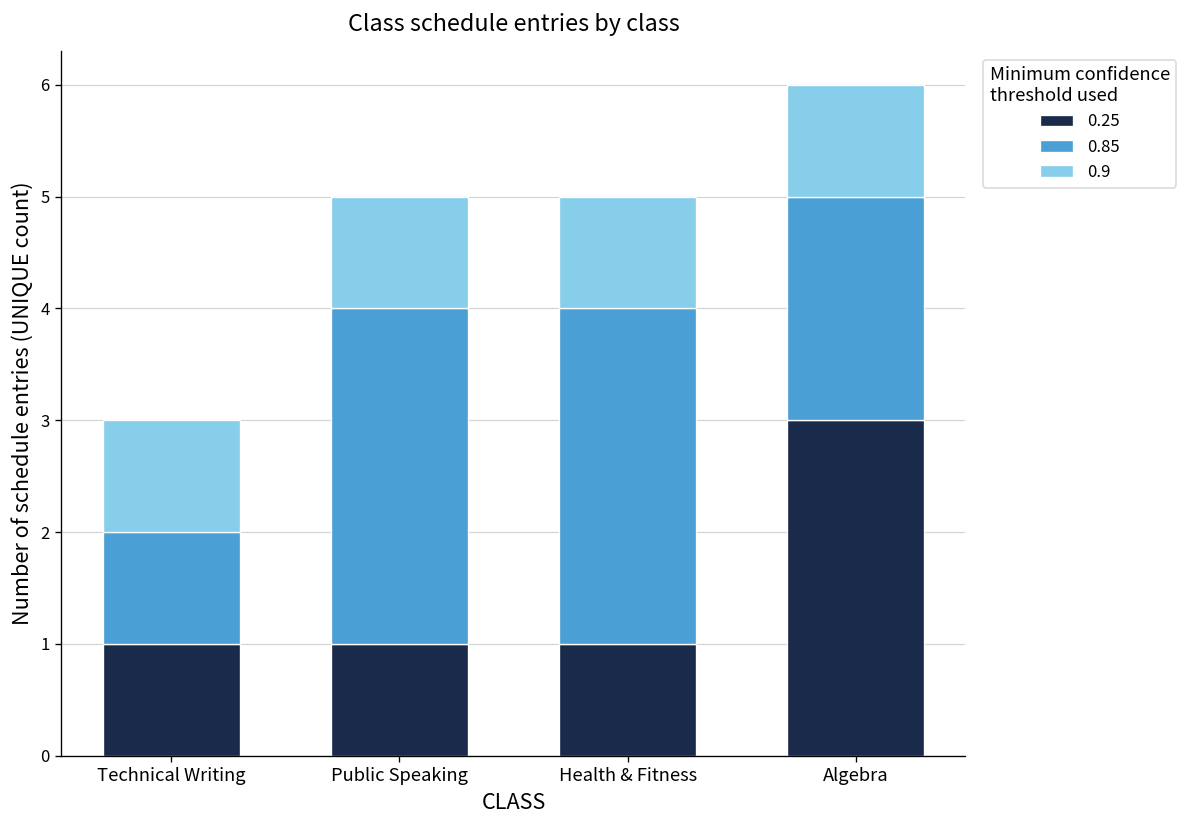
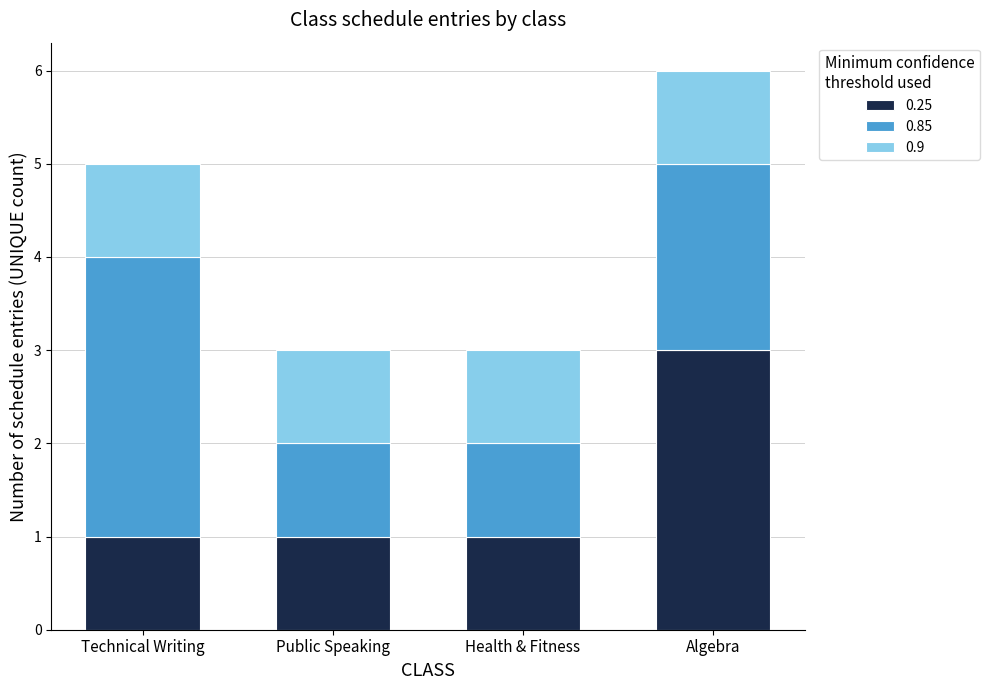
0.85, Technical Writing: 1 -> 3
0.85, Public Speaking: 3 -> 1
0.85, Health & Fitness: 3 -> 1
